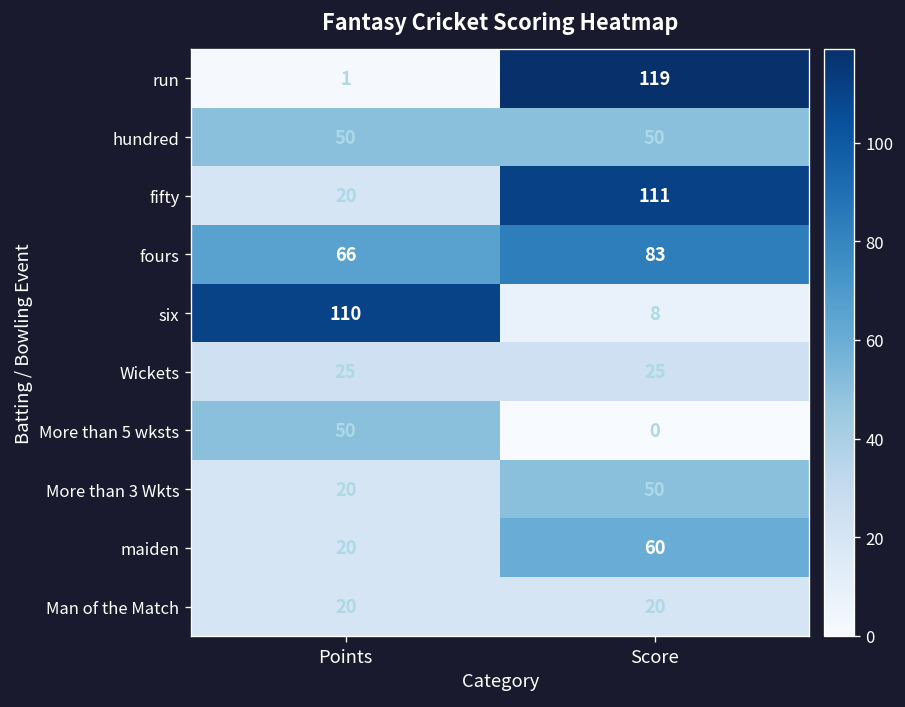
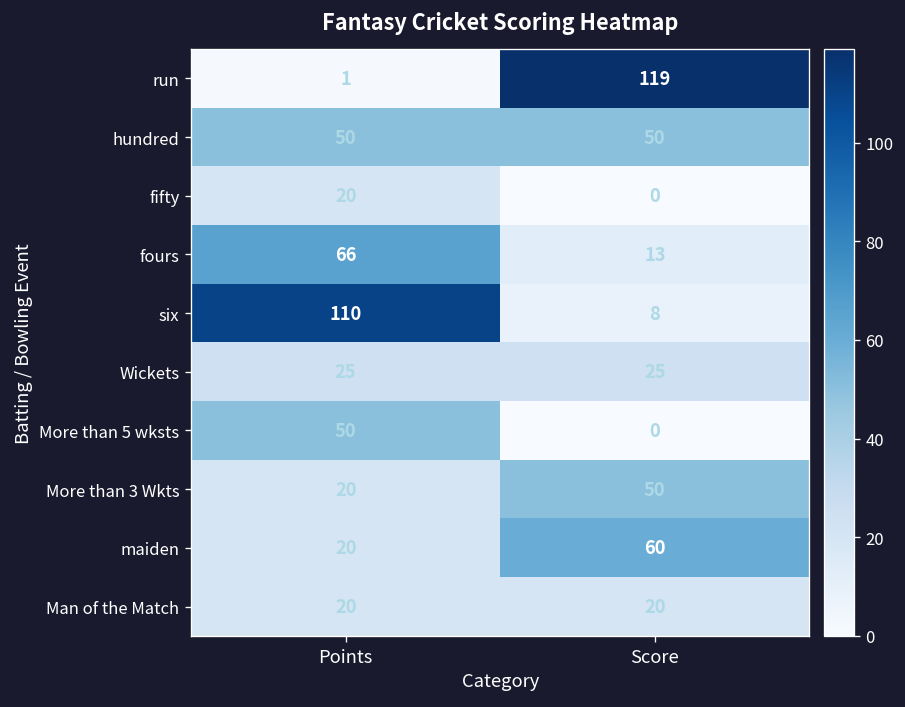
fifty, Score: 111 -> 0
fours, Score: 83 -> 13
